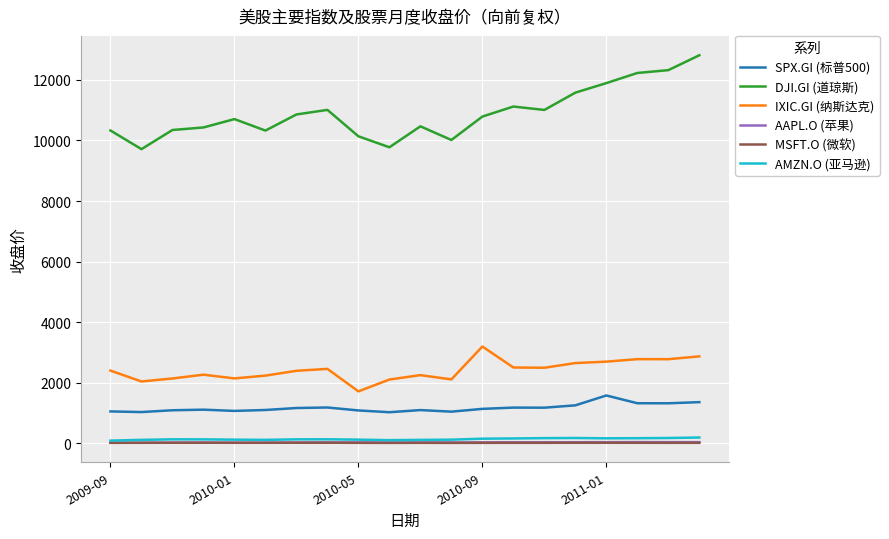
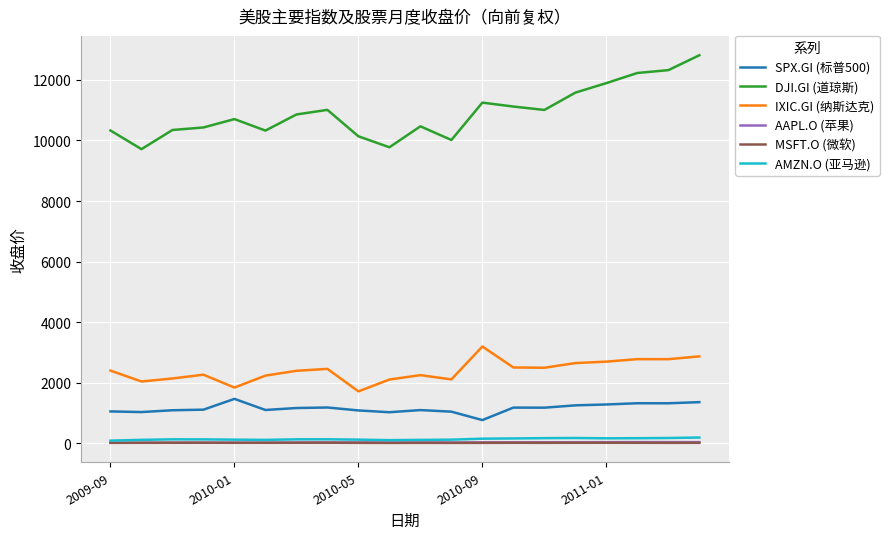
SPX.GI (标普500), 2010-01: 1100 -> 1500
IXIC.GI (纳斯达克), 2010-01: 2100 -> 1800
SPX.GI (标普500), 2010-09: 1100 -> 800
DJI.GI (道琼斯), 2010-09: 10800 -> 11200
SPX.GI (标普500), 2011-01: 1600 -> 1300
